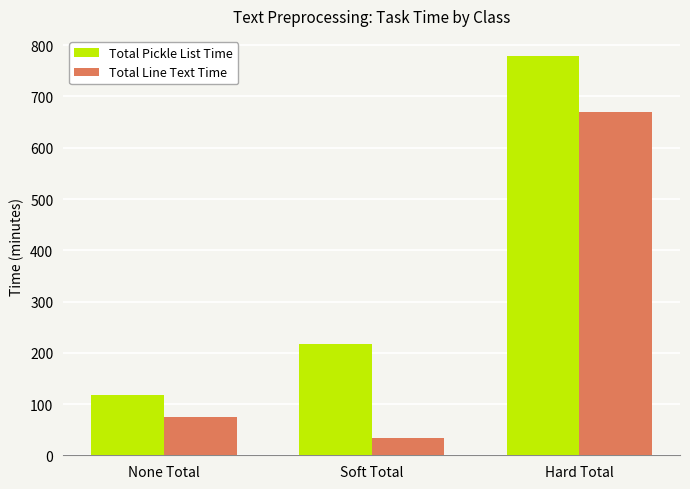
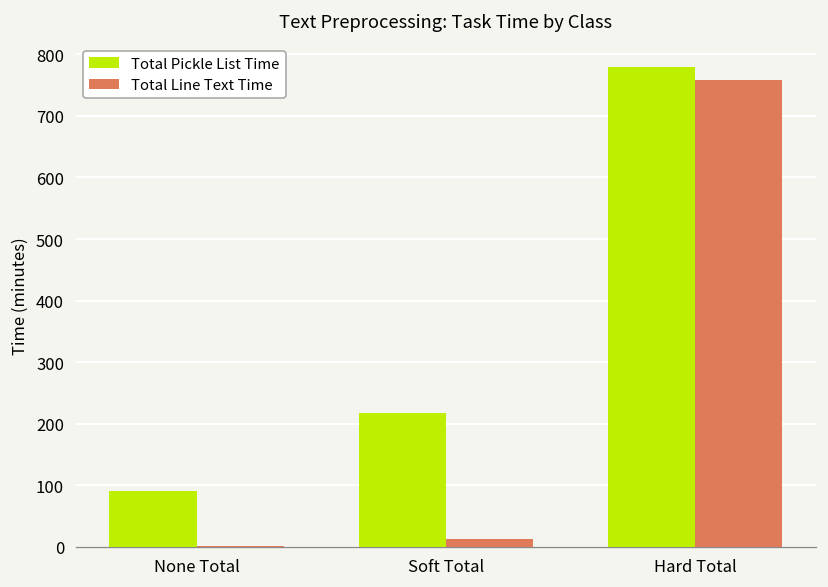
Total Pickle List Time, None Total: 120 -> 90
Total Line Text Time, None Total: 70 -> 0
Total Line Text Time, Soft Total: 30 -> 10
Total Line Text Time, Hard Total: 670 -> 760
